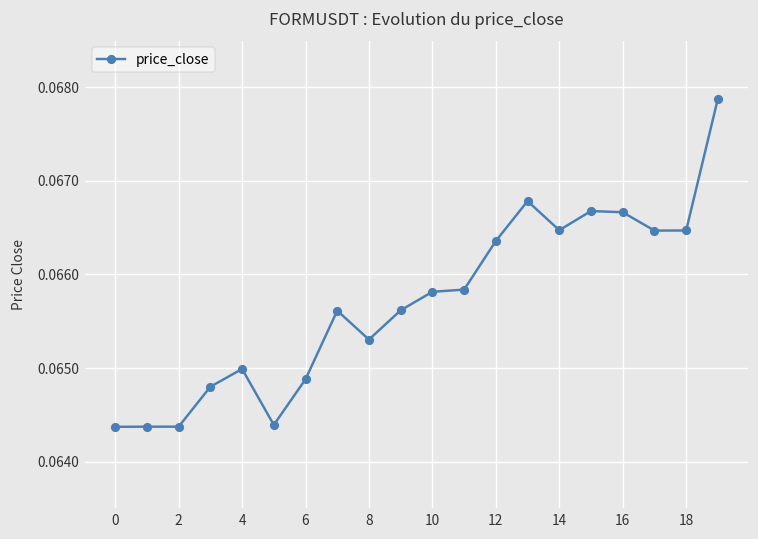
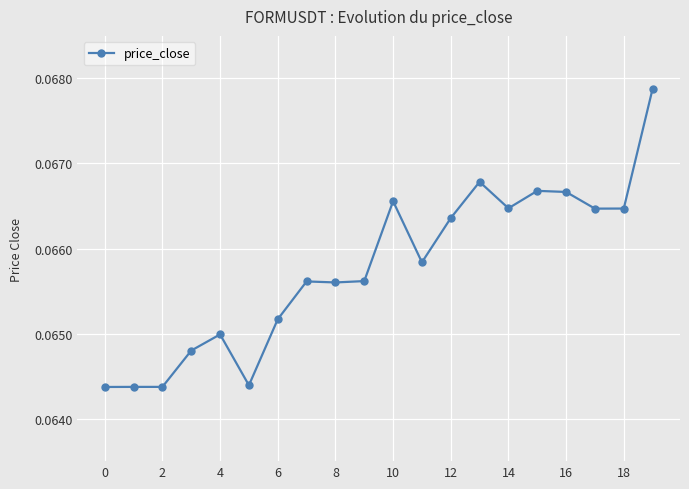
6: 0.0649 -> 0.0652
8: 0.0653 -> 0.0656
10: 0.0658 -> 0.0666
